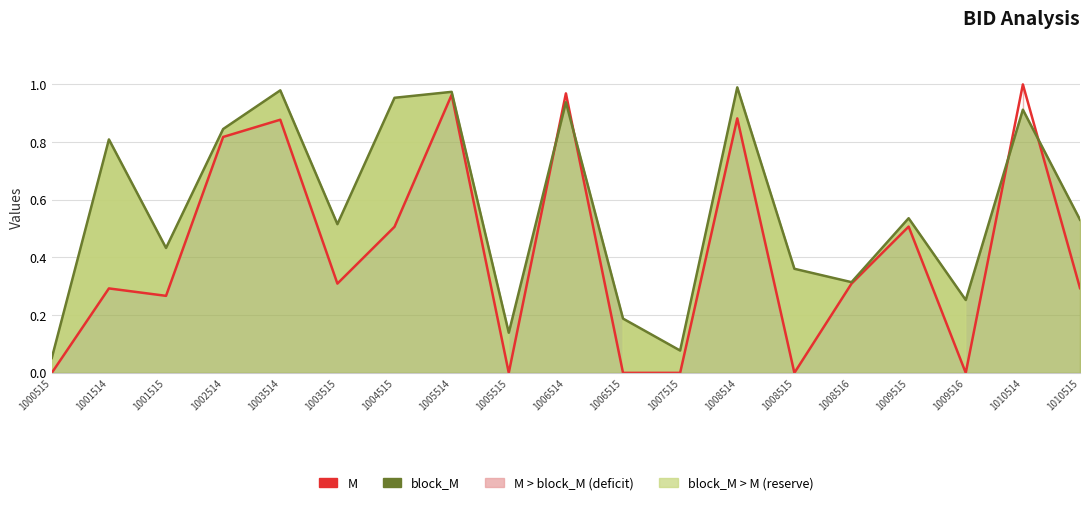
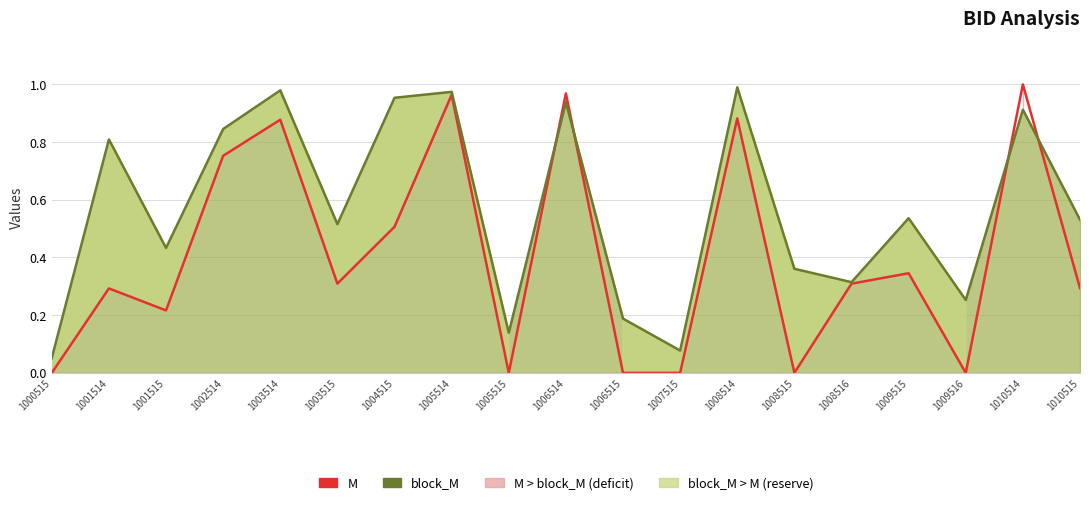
M, 1001515: 0.27 -> 0.22
M, 1002514: 0.82 -> 0.75
M, 1009515: 0.51 -> 0.35
